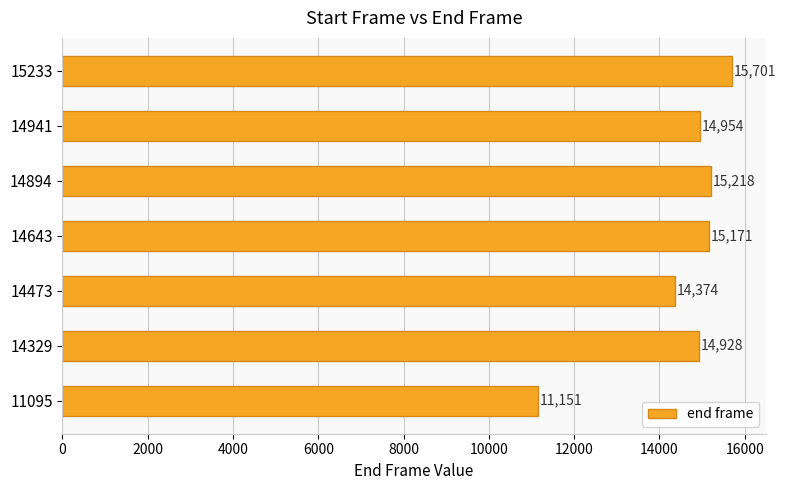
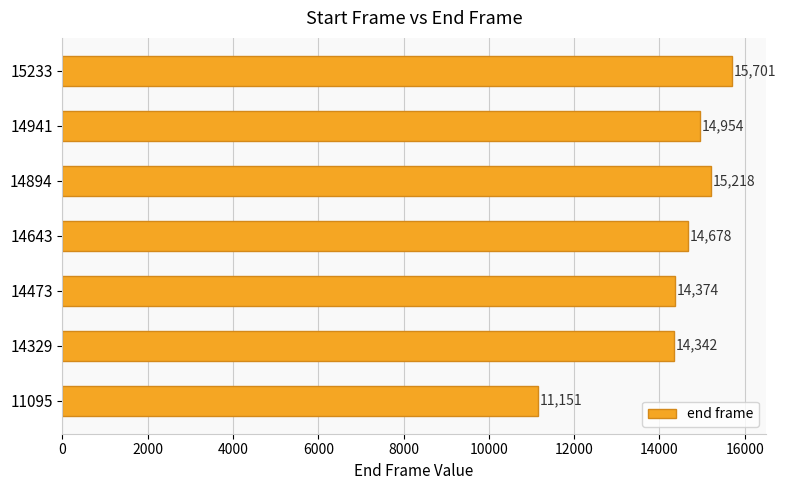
14643: 15,171 -> 14,678
14329: 14,928 -> 14,342
